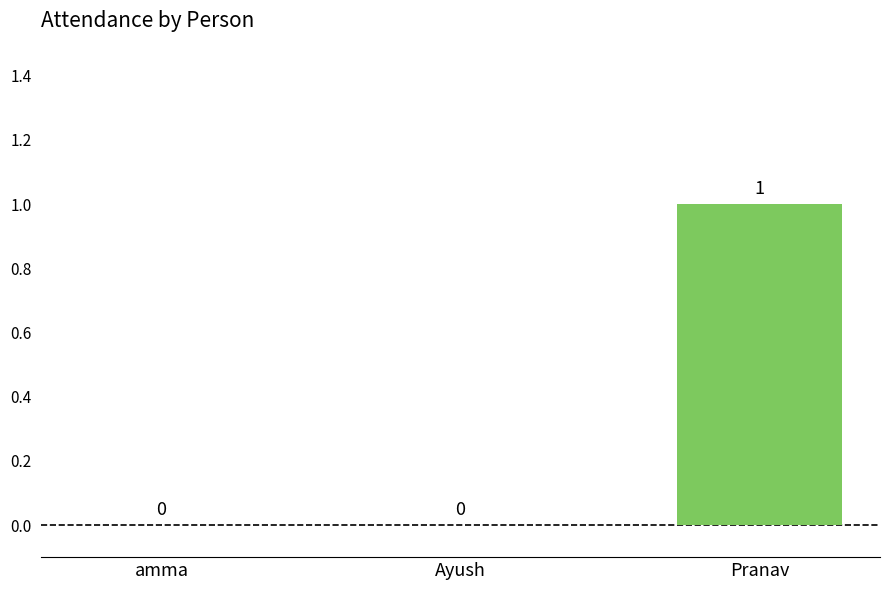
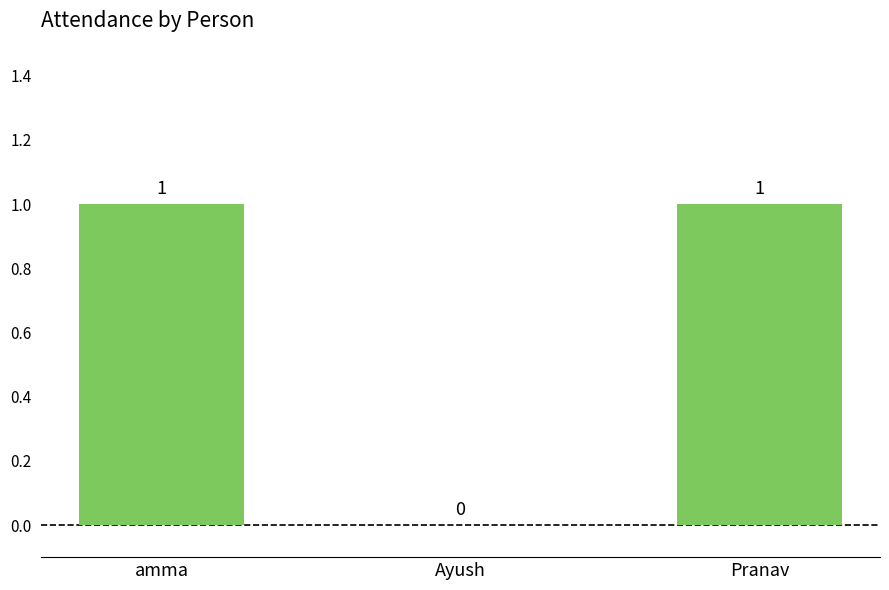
amma: 0 -> 1
